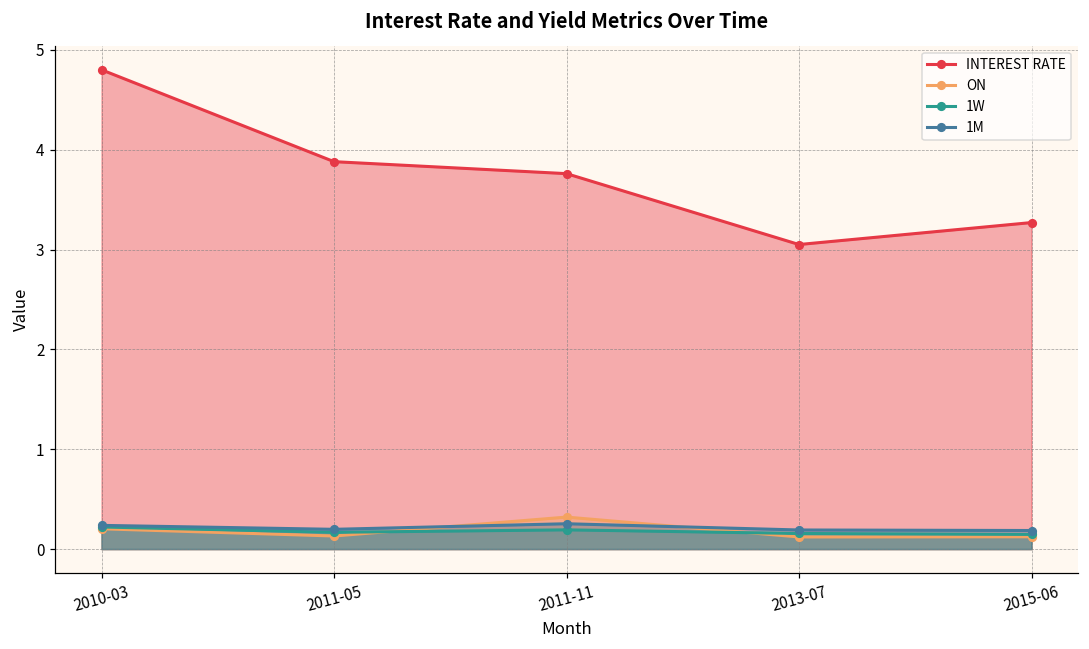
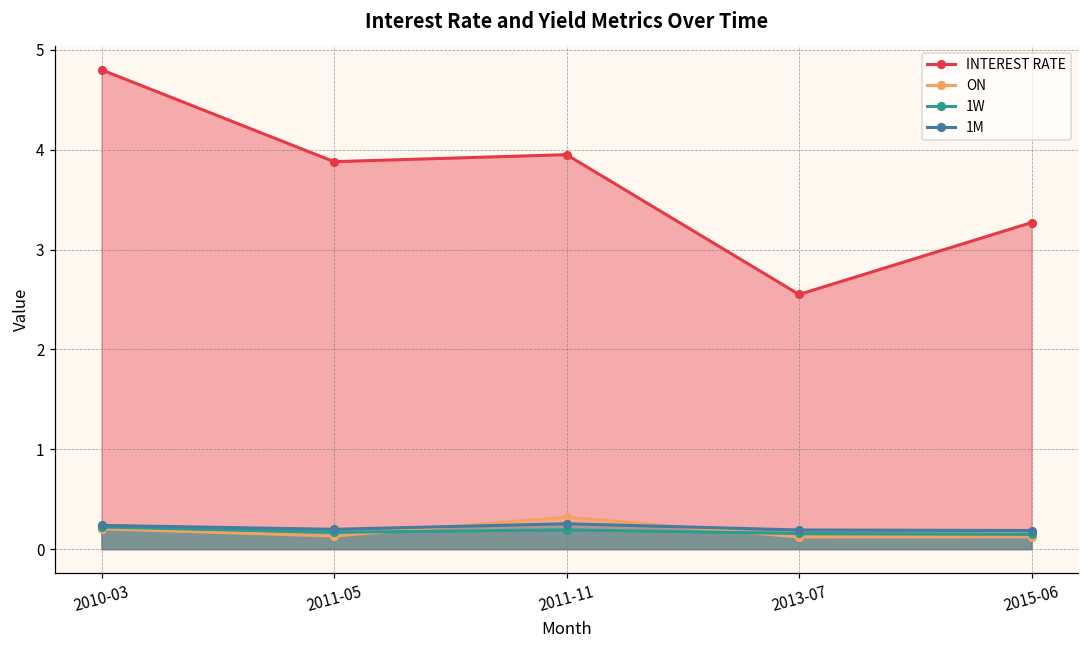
INTEREST RATE, 2011-11: 3.8 -> 4.0
INTEREST RATE, 2013-07: 3.1 -> 2.6
